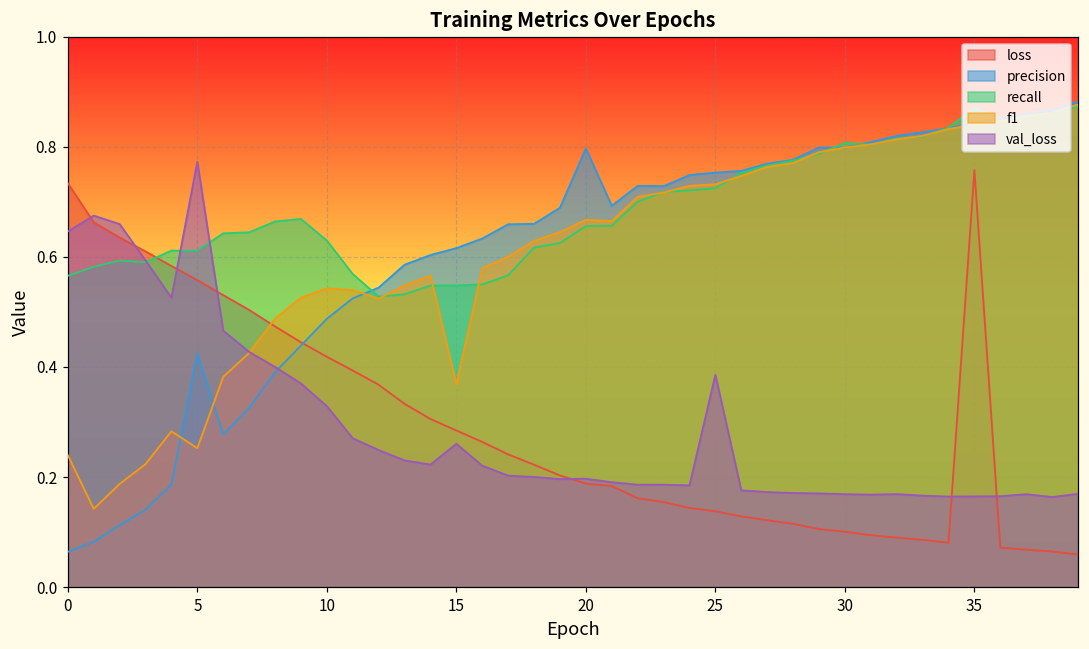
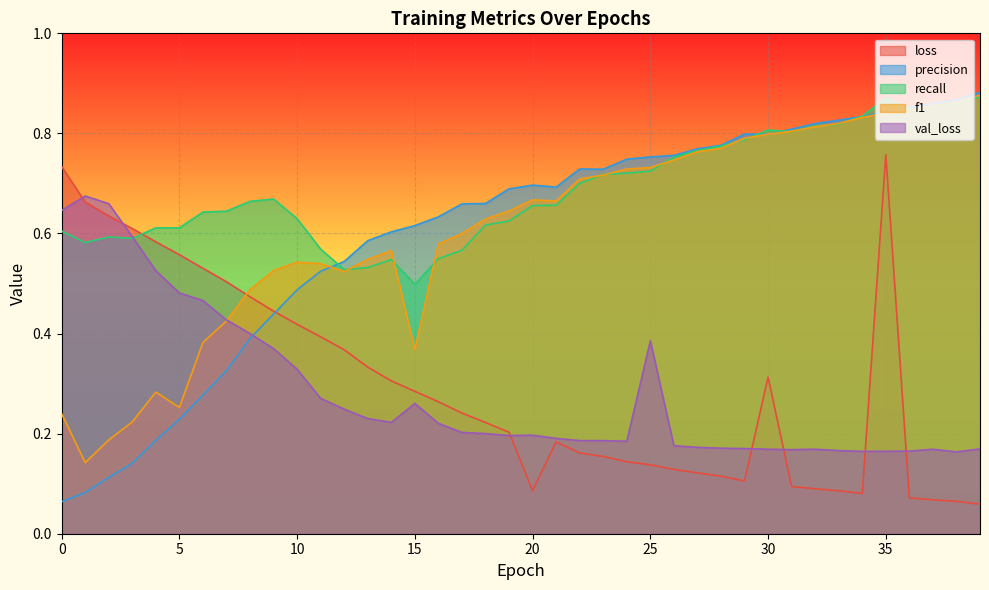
recall, 0: 0.57 -> 0.60
precision, 5: 0.42 -> 0.23
val_loss, 5: 0.77 -> 0.48
recall, 15: 0.55 -> 0.50
loss, 20: 0.19 -> 0.09
precision, 20: 0.80 -> 0.70
loss, 30: 0.10 -> 0.31
